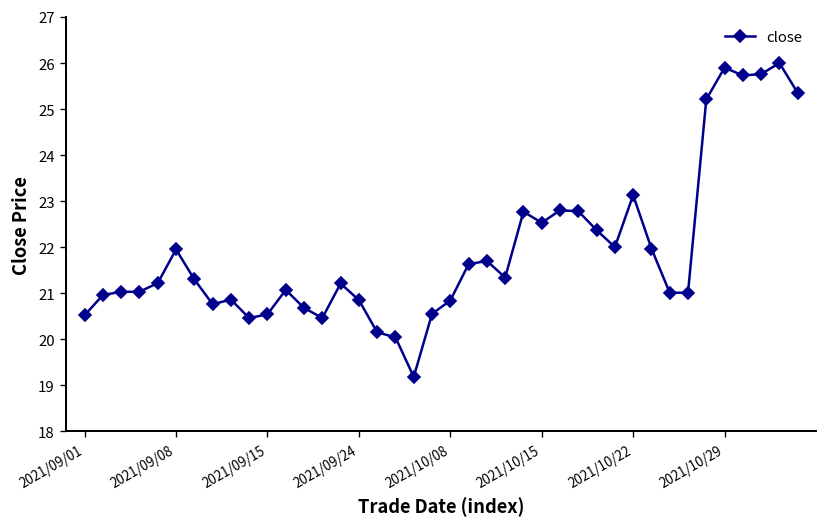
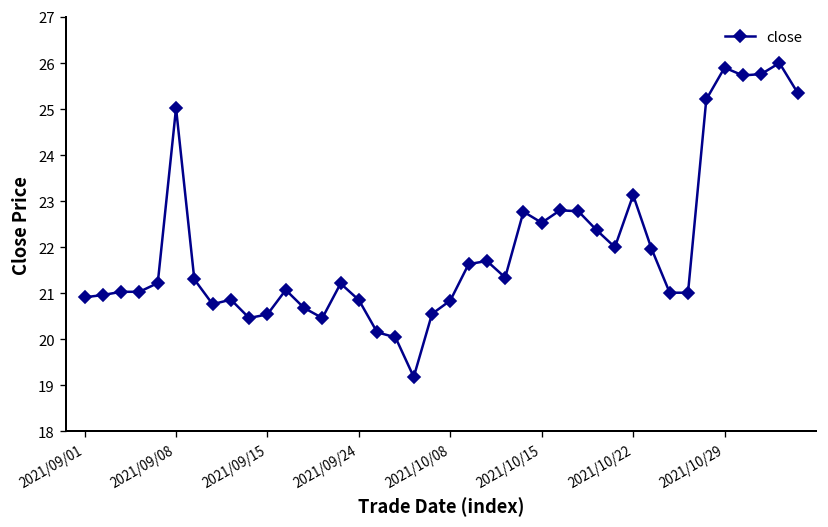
2021/09/01: 20.5 -> 20.9
2021/09/08: 22.0 -> 25.0
